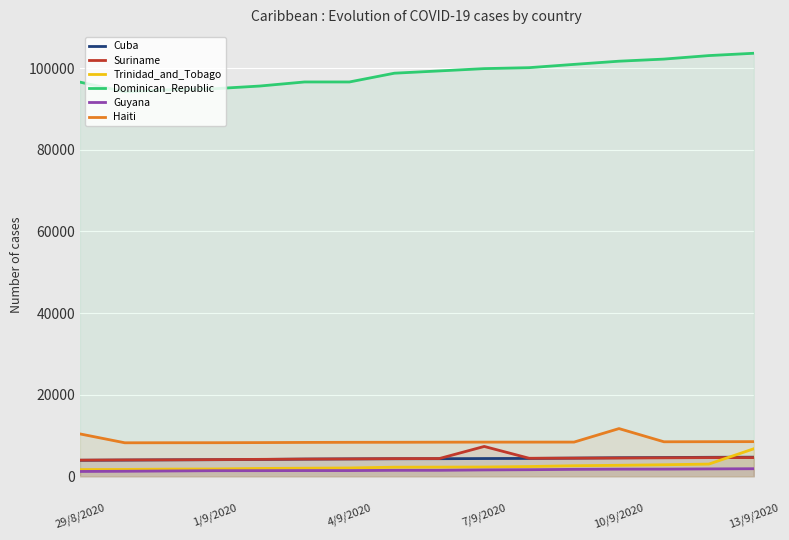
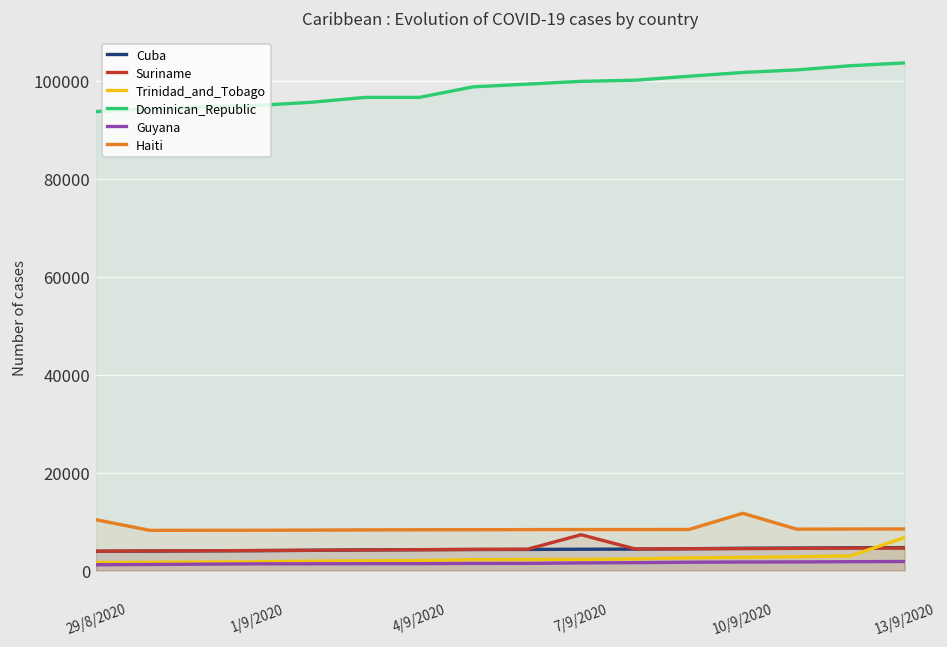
Dominican_Republic, 29/8/2020: 97000 -> 94000
